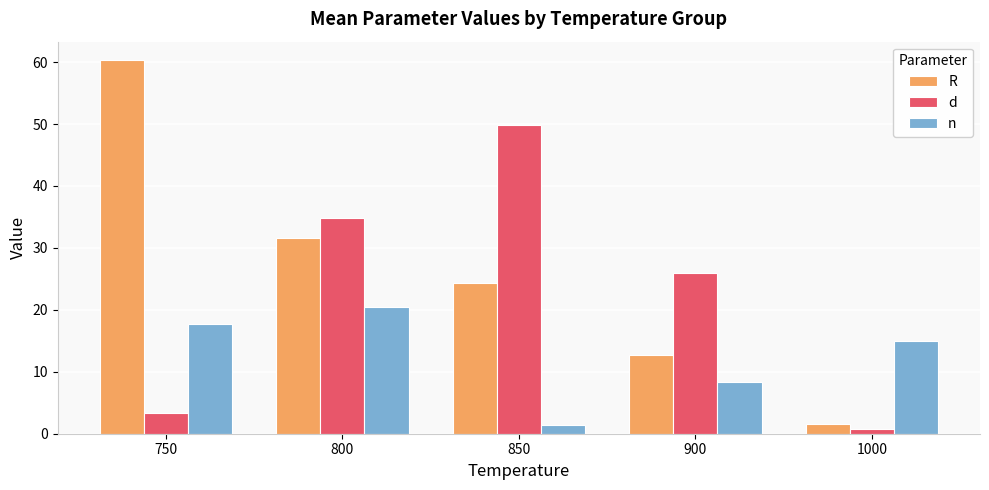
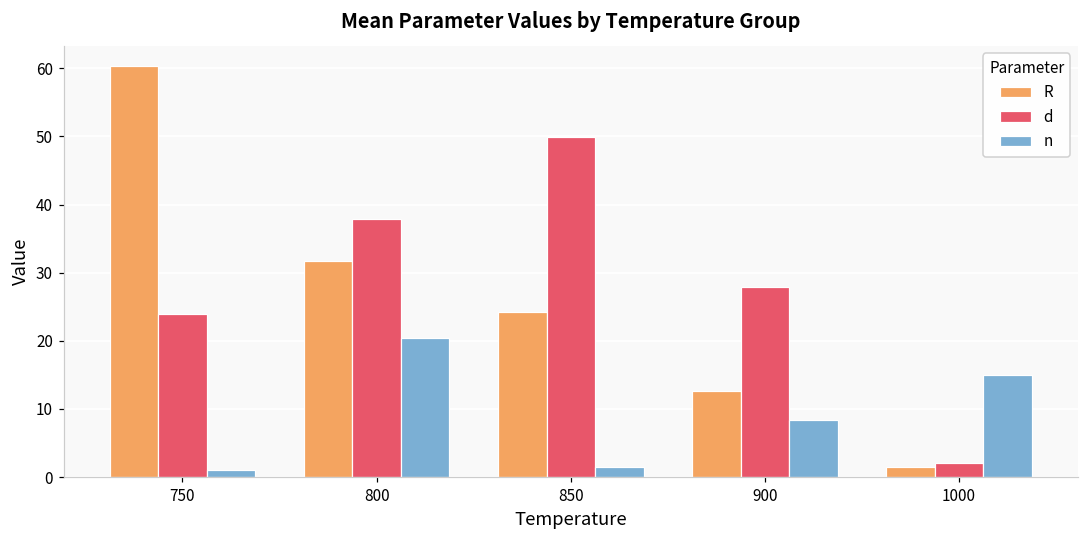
d, 750: 3 -> 24
n, 750: 18 -> 1
d, 800: 35 -> 38
d, 900: 26 -> 28
d, 1000: 1 -> 2
